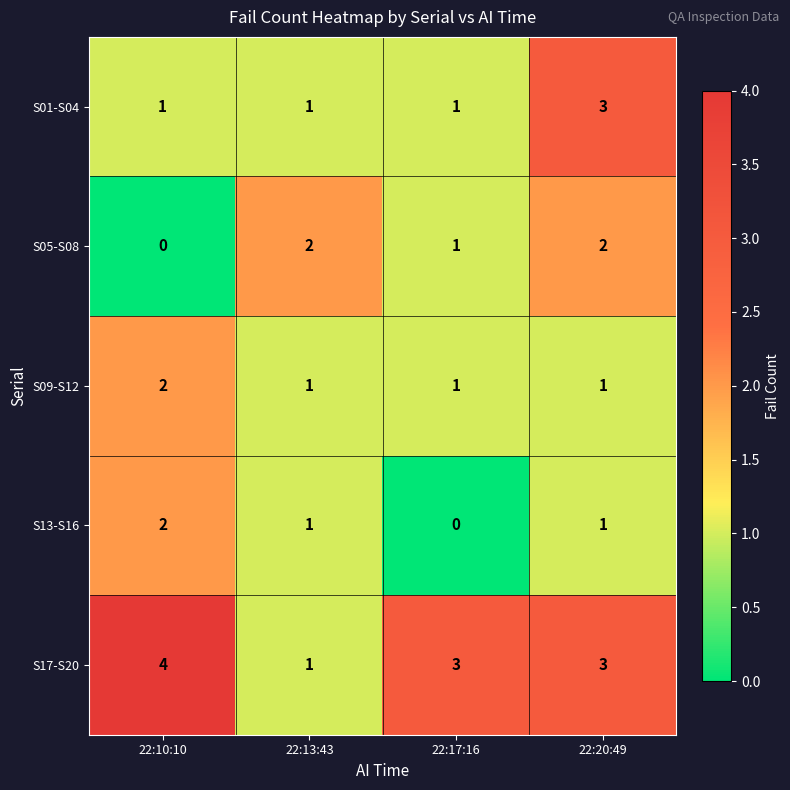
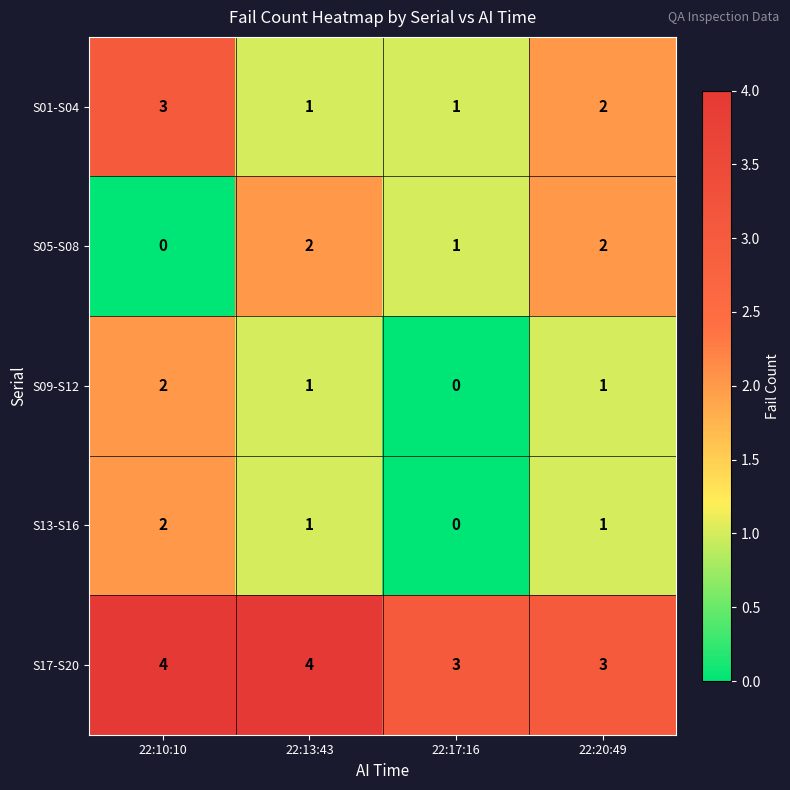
S01-S04, 22:10:10: 1 -> 3
S01-S04, 22:20:49: 3 -> 2
S09-S12, 22:17:16: 1 -> 0
S17-S20, 22:13:43: 1 -> 4
